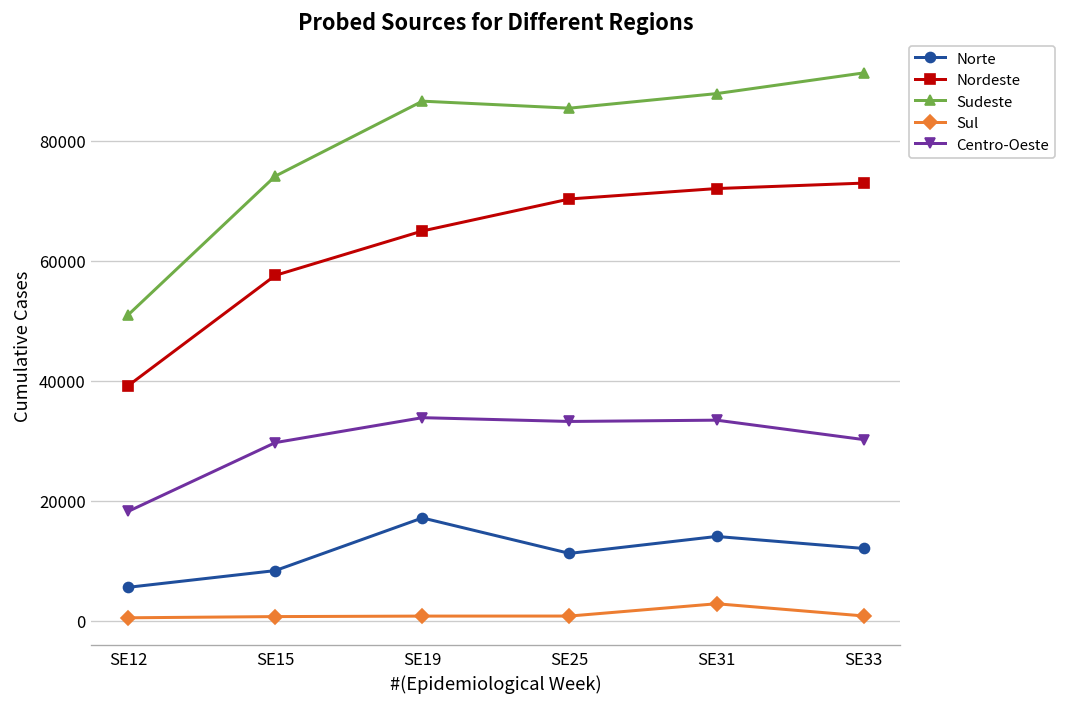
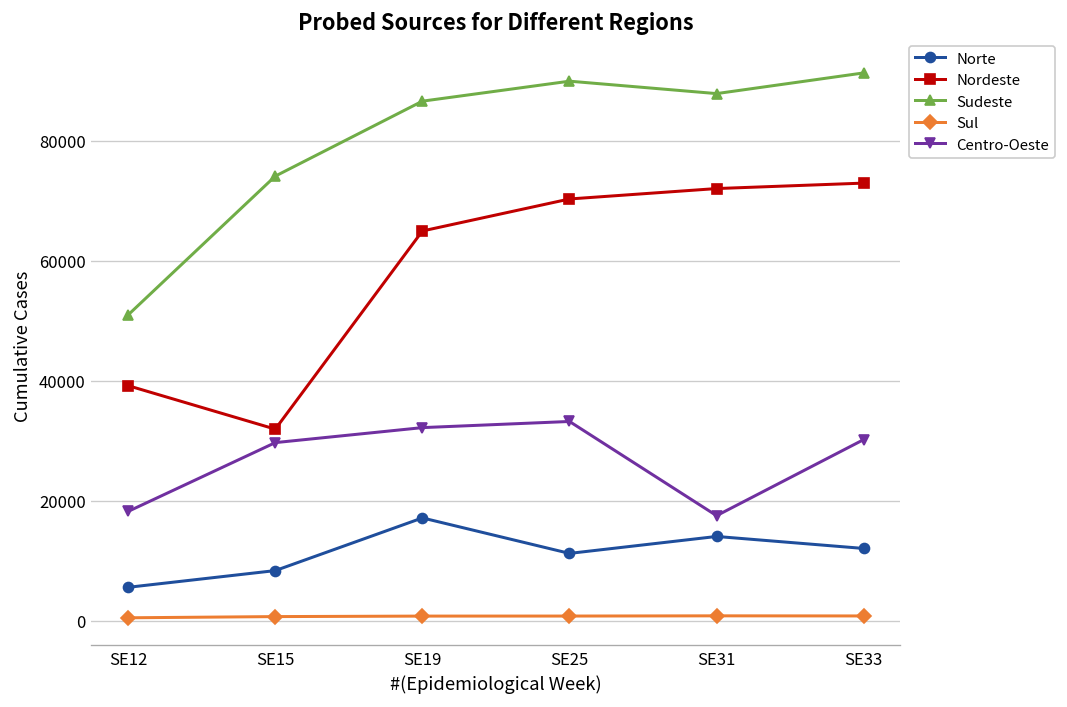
Nordeste, SE15: 58000 -> 32000
Centro-Oeste, SE19: 34000 -> 32000
Sudeste, SE25: 85000 -> 90000
Sul, SE31: 3000 -> 1000
Centro-Oeste, SE31: 33000 -> 18000
